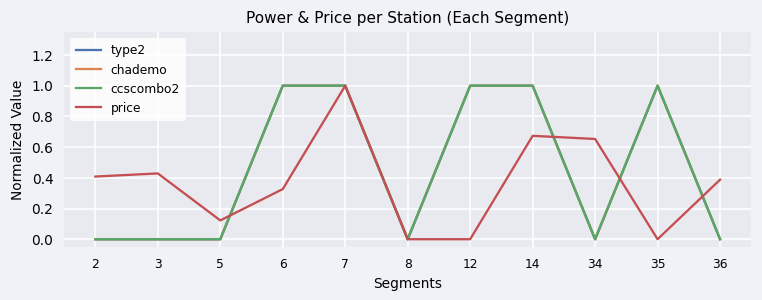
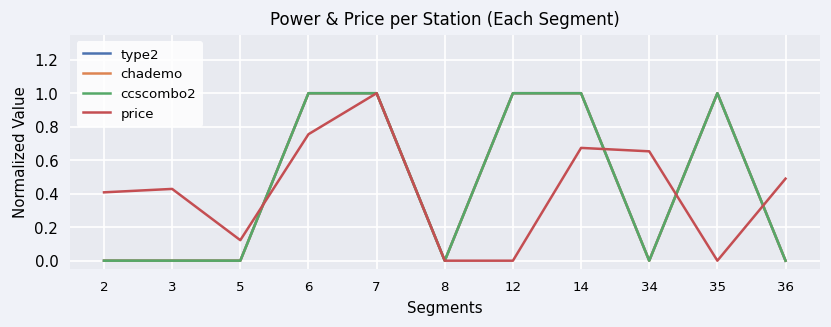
price, 6: 0.33 -> 0.76
price, 36: 0.39 -> 0.49
